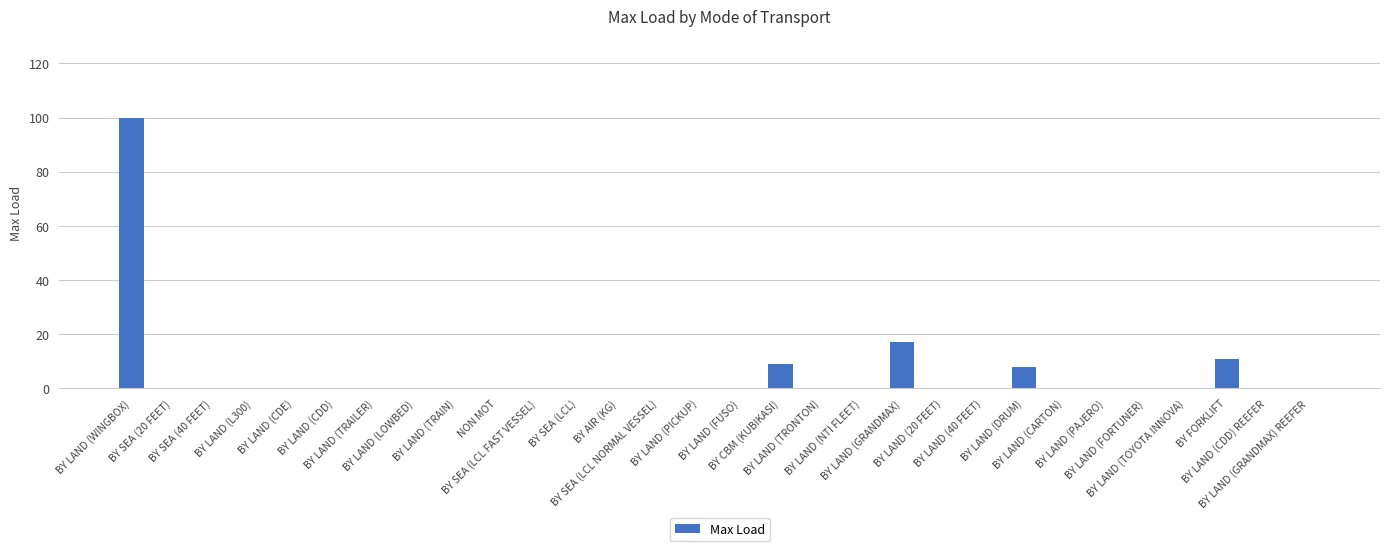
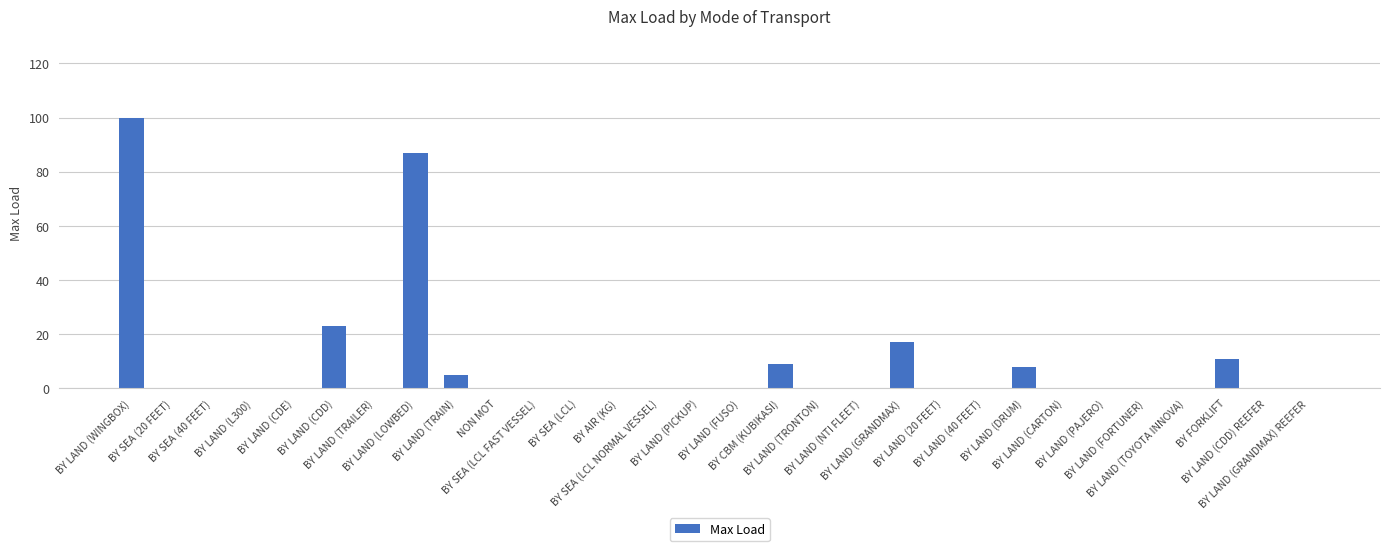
BY LAND (CDD): 0 -> 23
BY LAND (LOWBED): 0 -> 87
BY LAND (TRAIN): 0 -> 5
